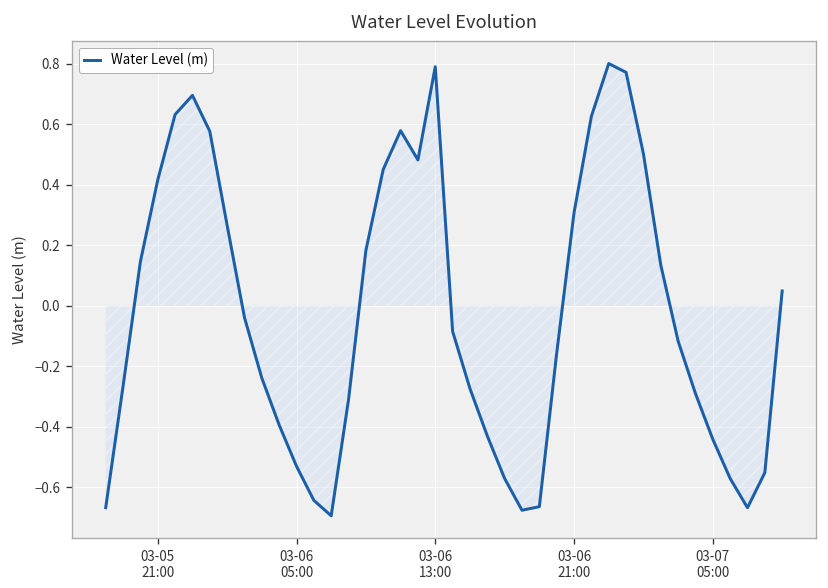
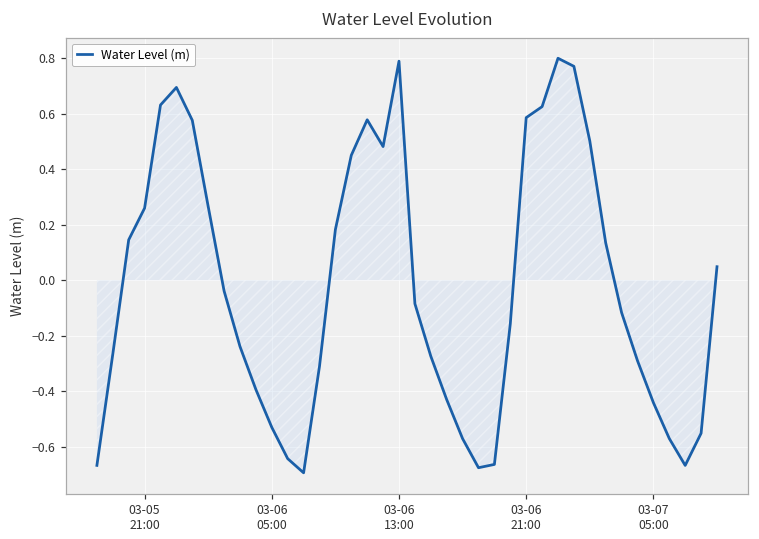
Water Level (m), 03-05 21:00: 0.42 -> 0.26
Water Level (m), 03-06 21:00: 0.31 -> 0.59
